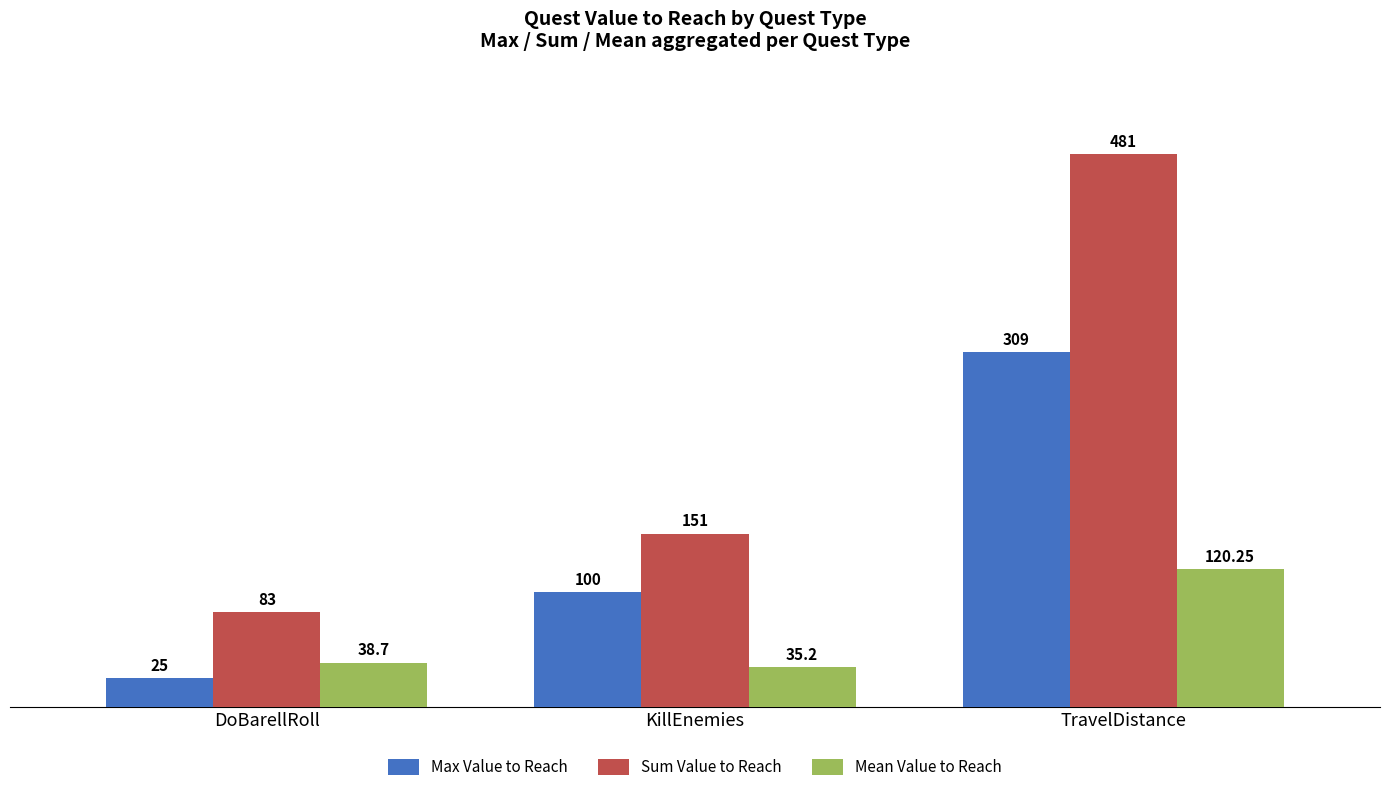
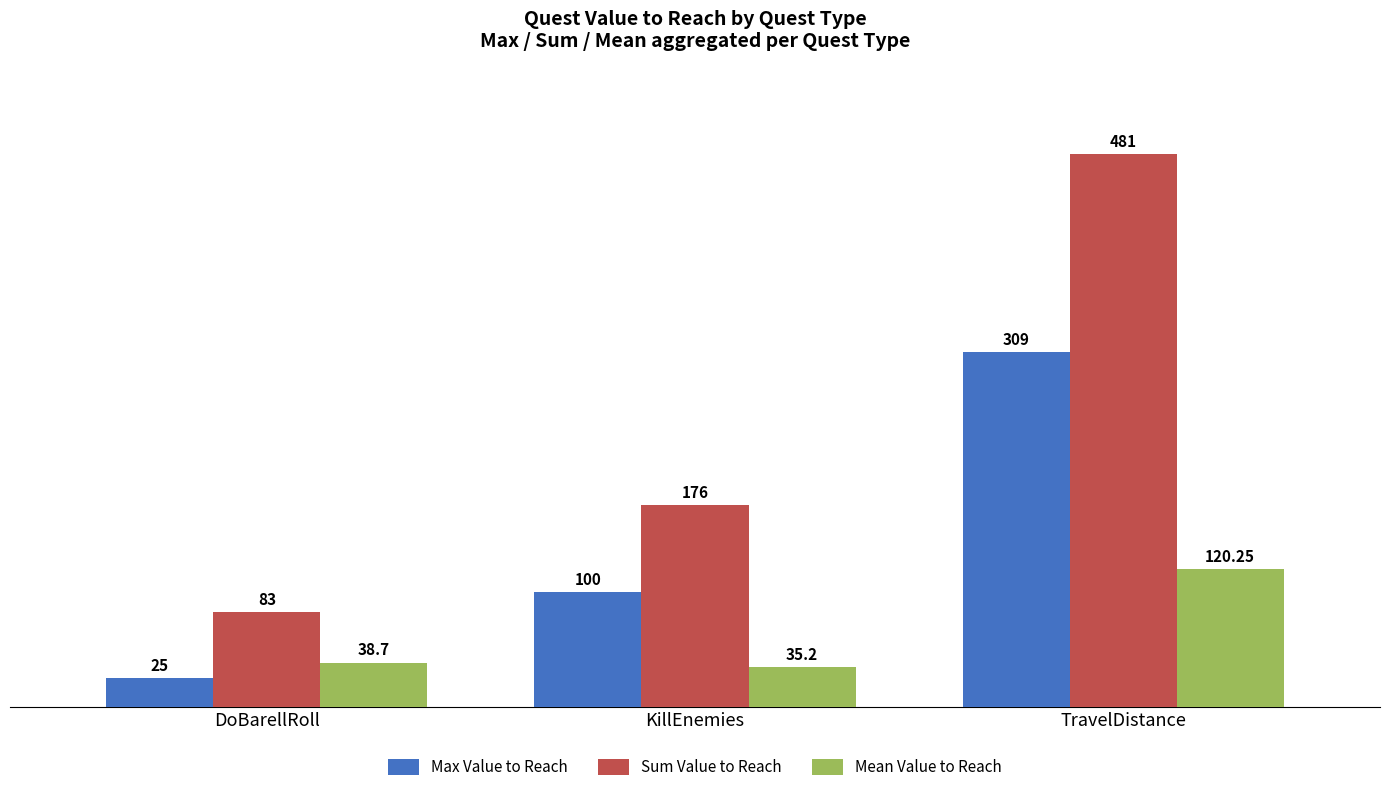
Sum Value to Reach, KillEnemies: 151 -> 176
